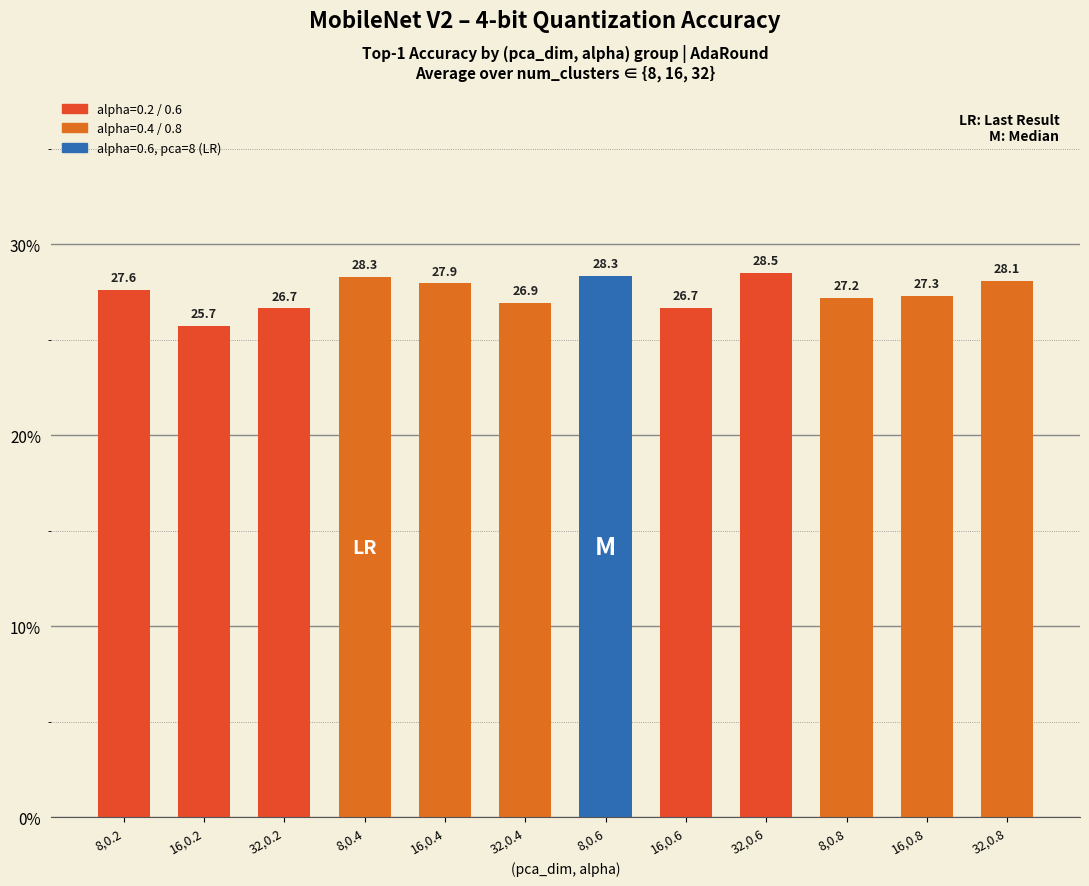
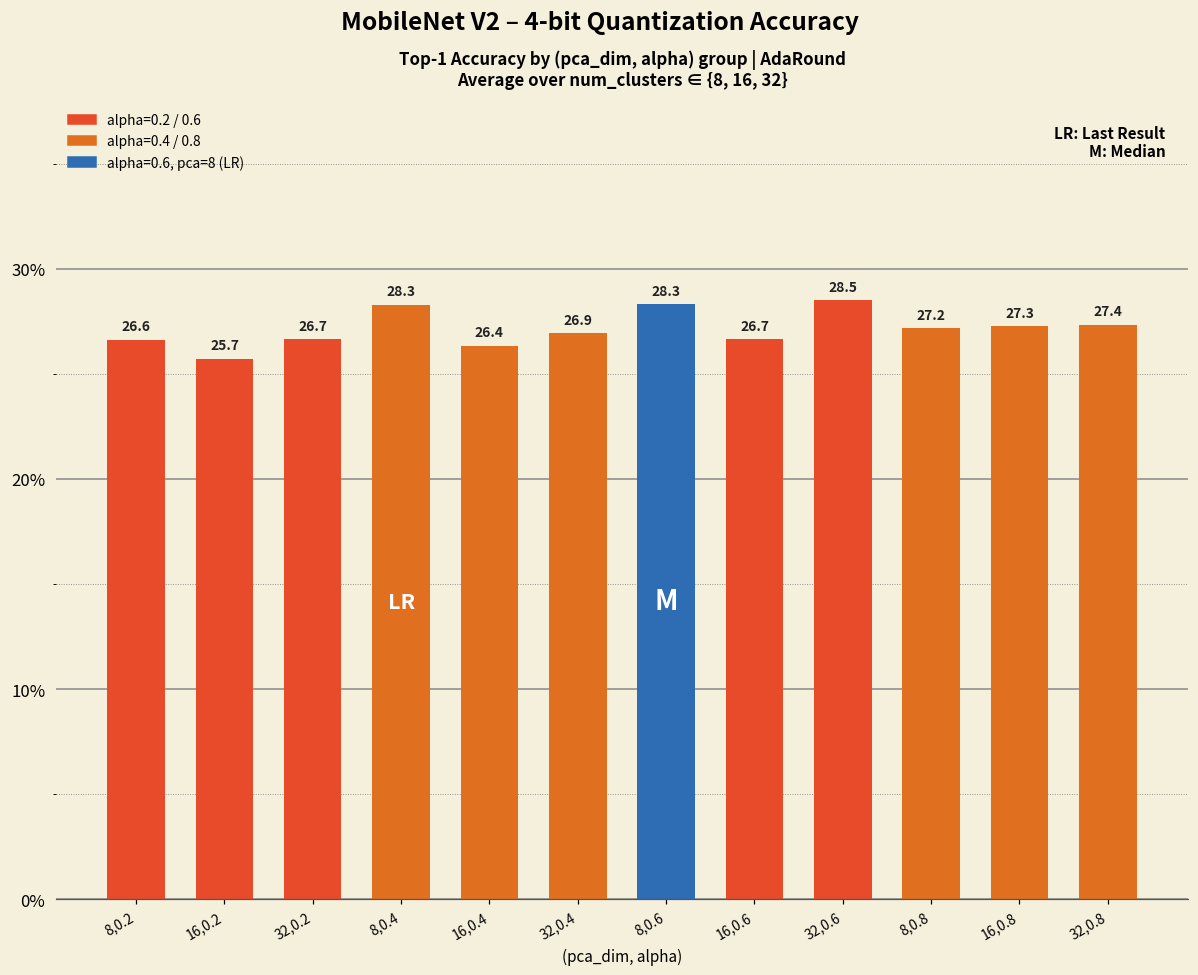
8,0.2: 27.6 -> 26.6
16,0.4: 27.9 -> 26.4
32,0.8: 28.1 -> 27.4
